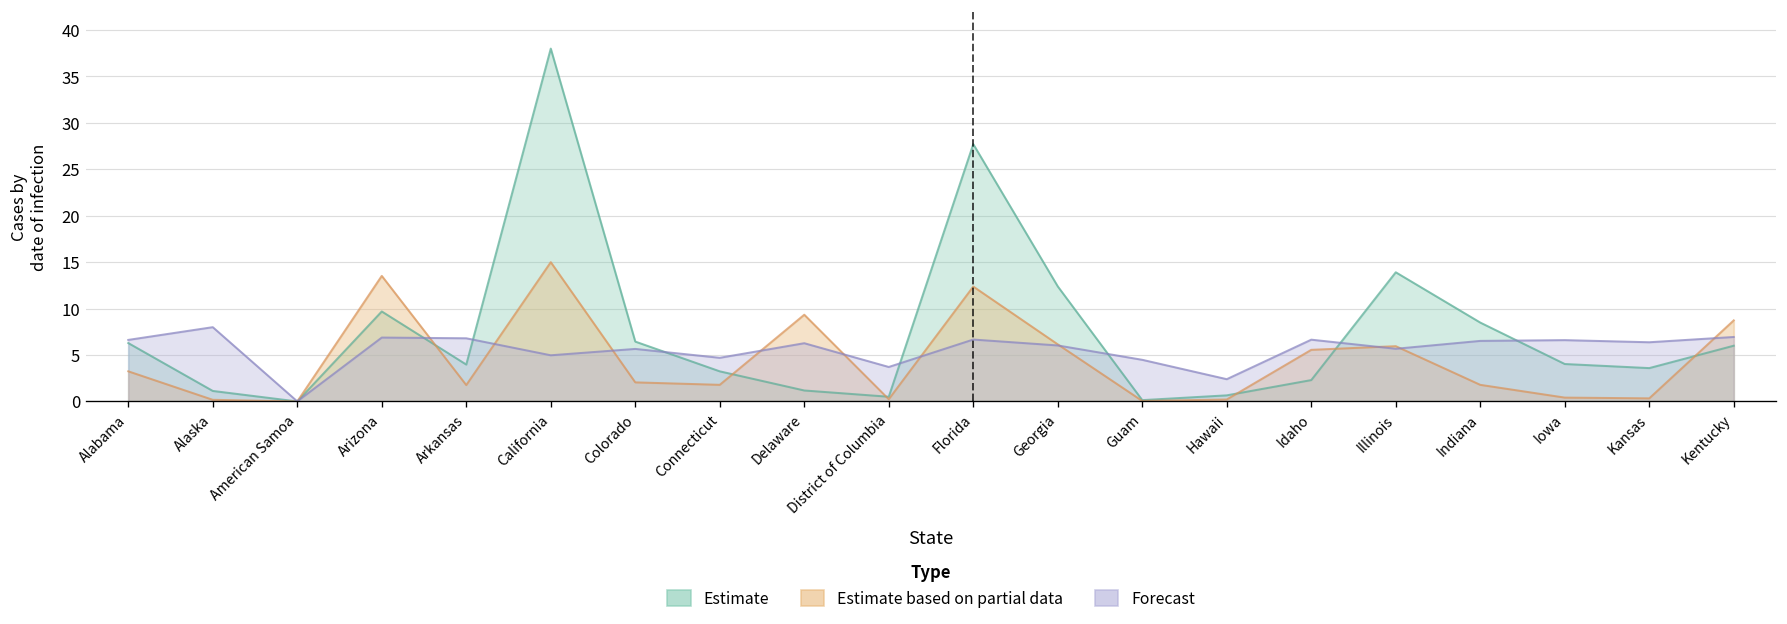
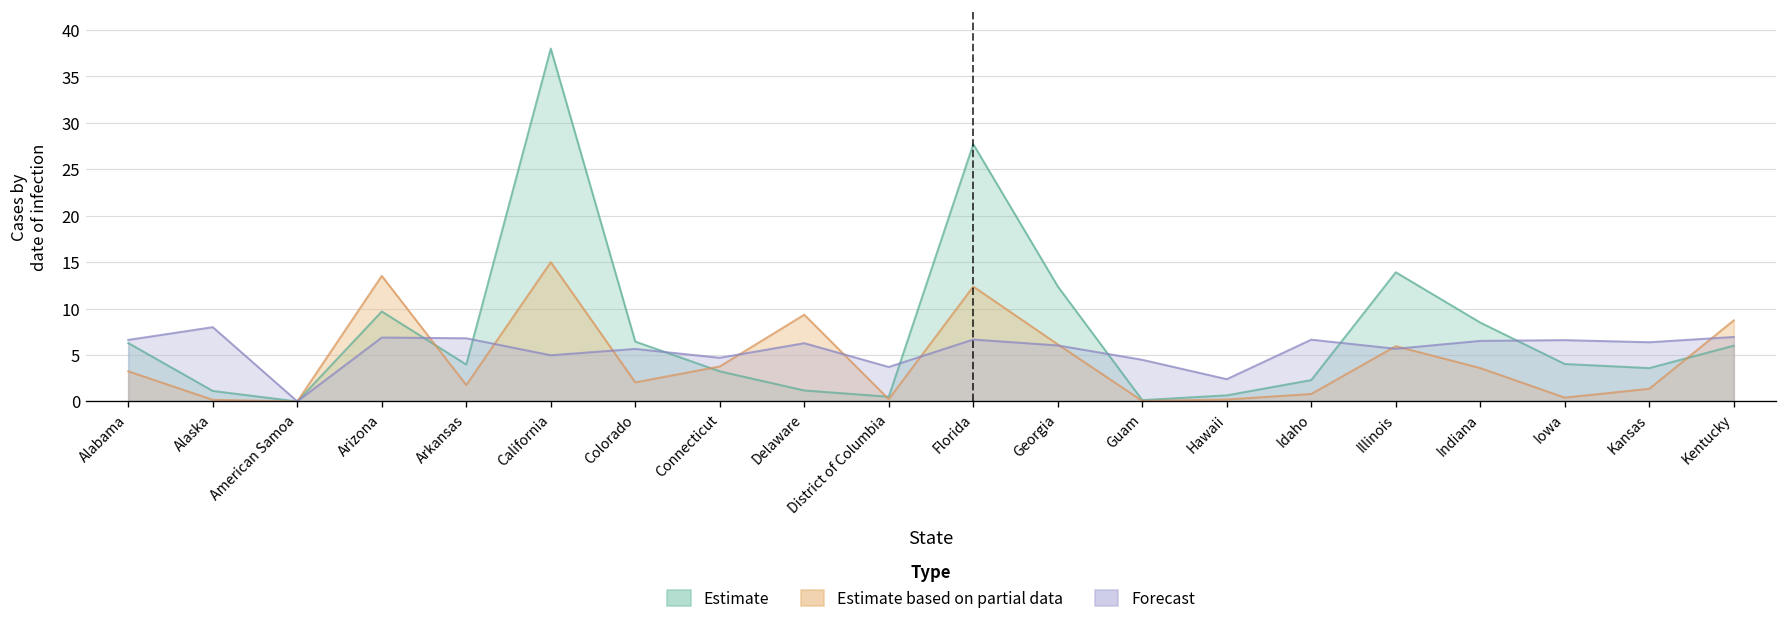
Estimate based on partial data, Connecticut: 2 -> 4
Estimate based on partial data, Idaho: 6 -> 1
Estimate based on partial data, Indiana: 2 -> 4
Estimate based on partial data, Kansas: 0 -> 1
